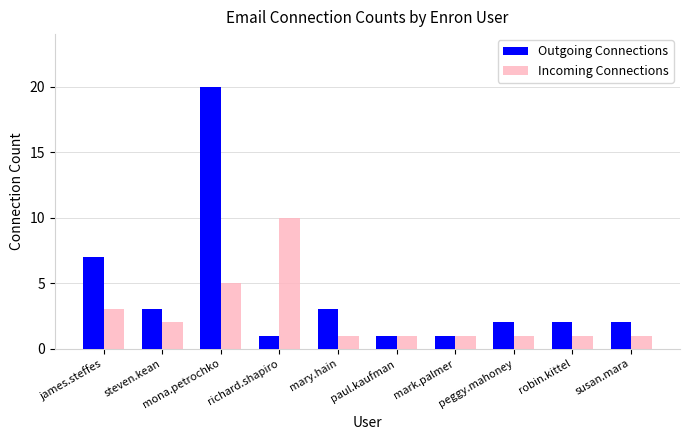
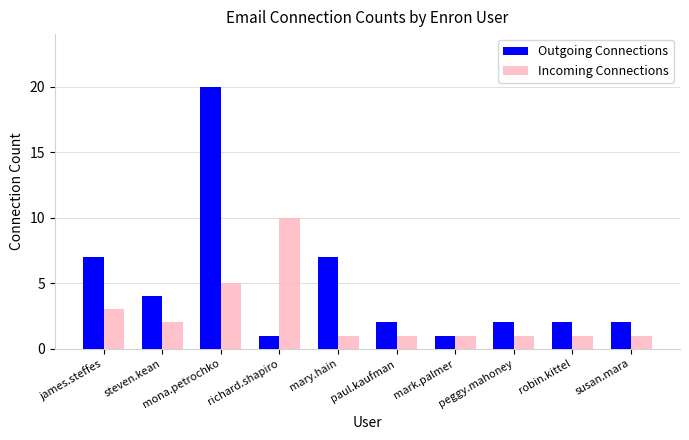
Outgoing Connections, steven.kean: 3 -> 4
Outgoing Connections, mary.hain: 3 -> 7
Outgoing Connections, paul.kaufman: 1 -> 2
